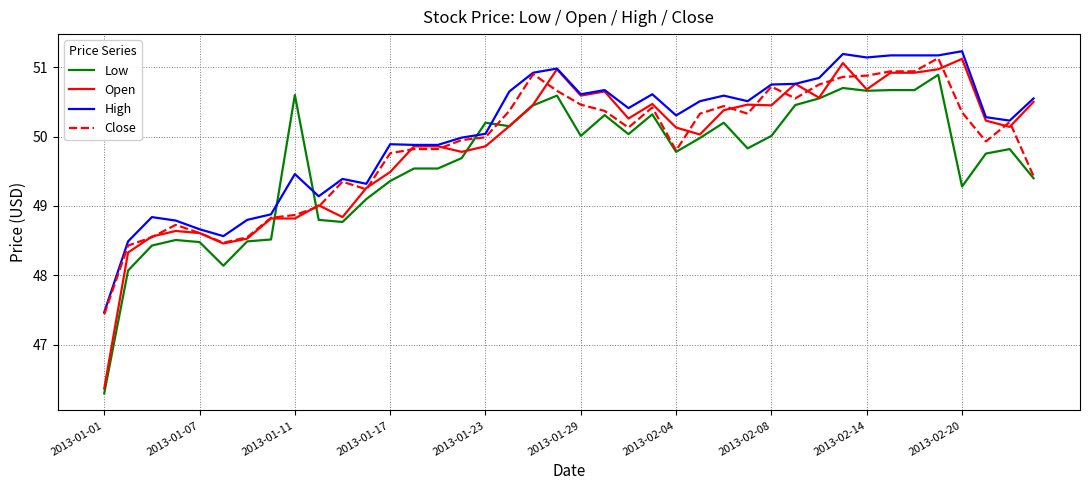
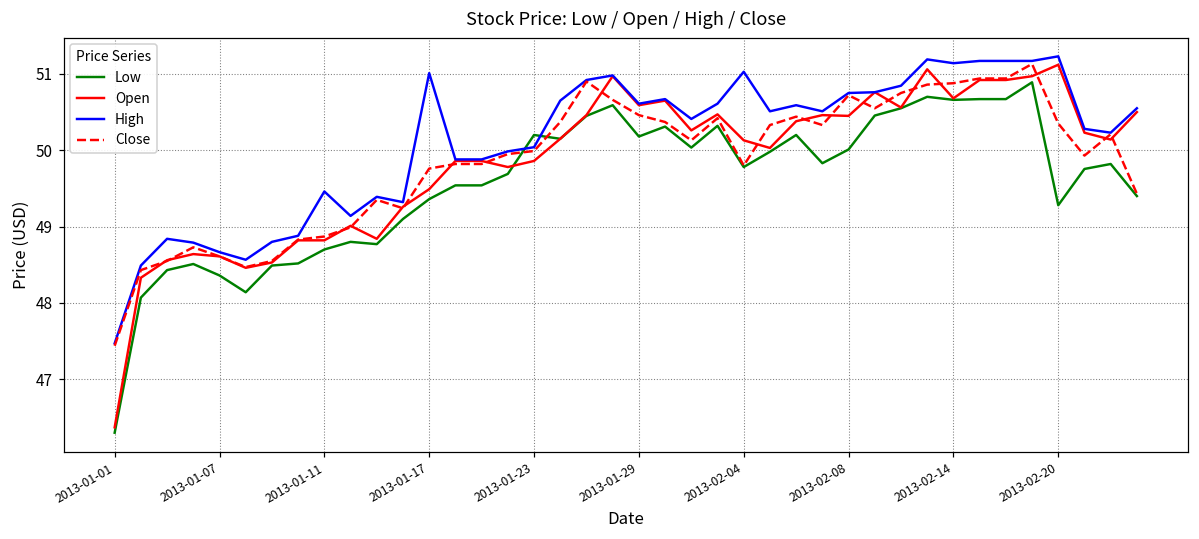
Low, 2013-01-07: 48.5 -> 48.4
Low, 2013-01-11: 50.6 -> 48.7
High, 2013-01-17: 49.9 -> 51.0
Low, 2013-01-29: 50.0 -> 50.2
High, 2013-02-04: 50.3 -> 51.0
